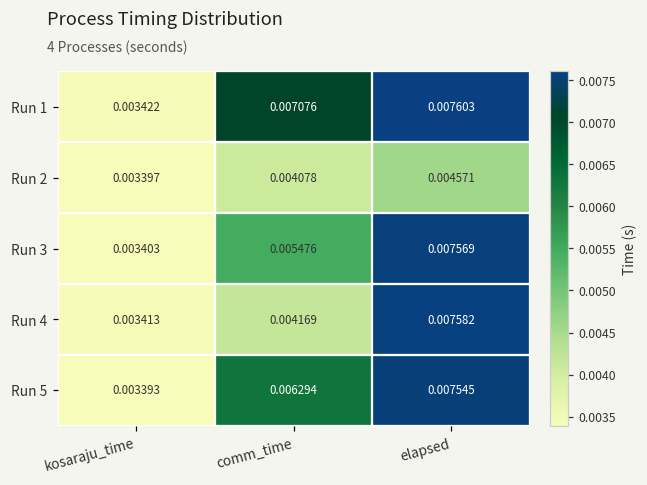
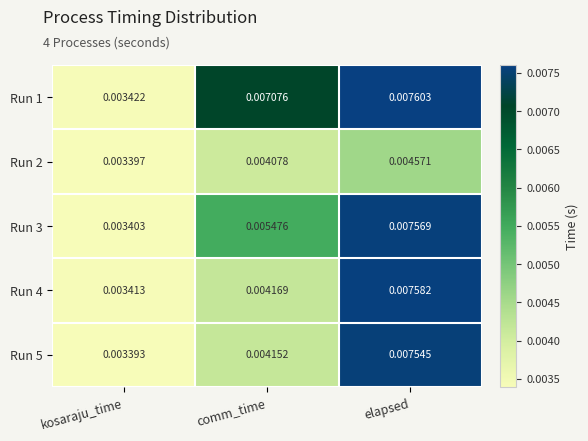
Run 5, comm_time: 0.006294 -> 0.004152
